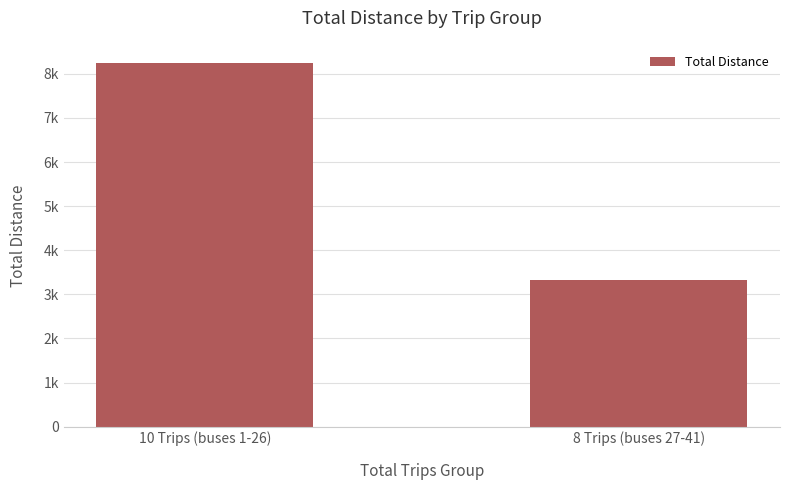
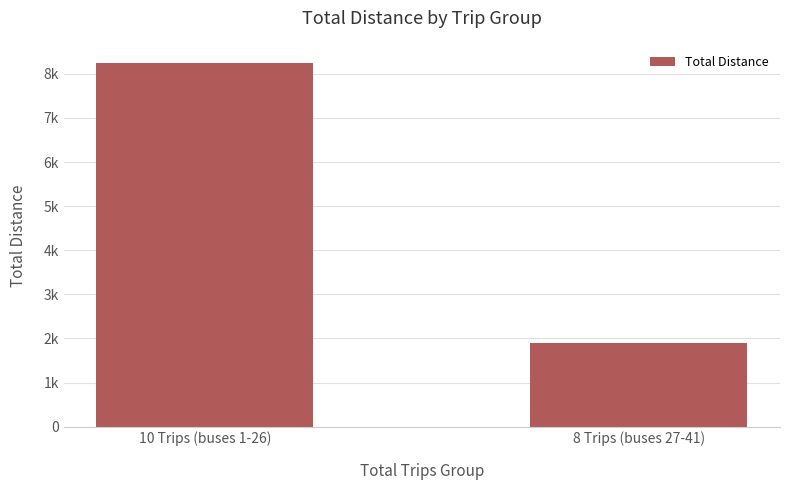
8 Trips (buses 27-41): 3300 -> 1900
